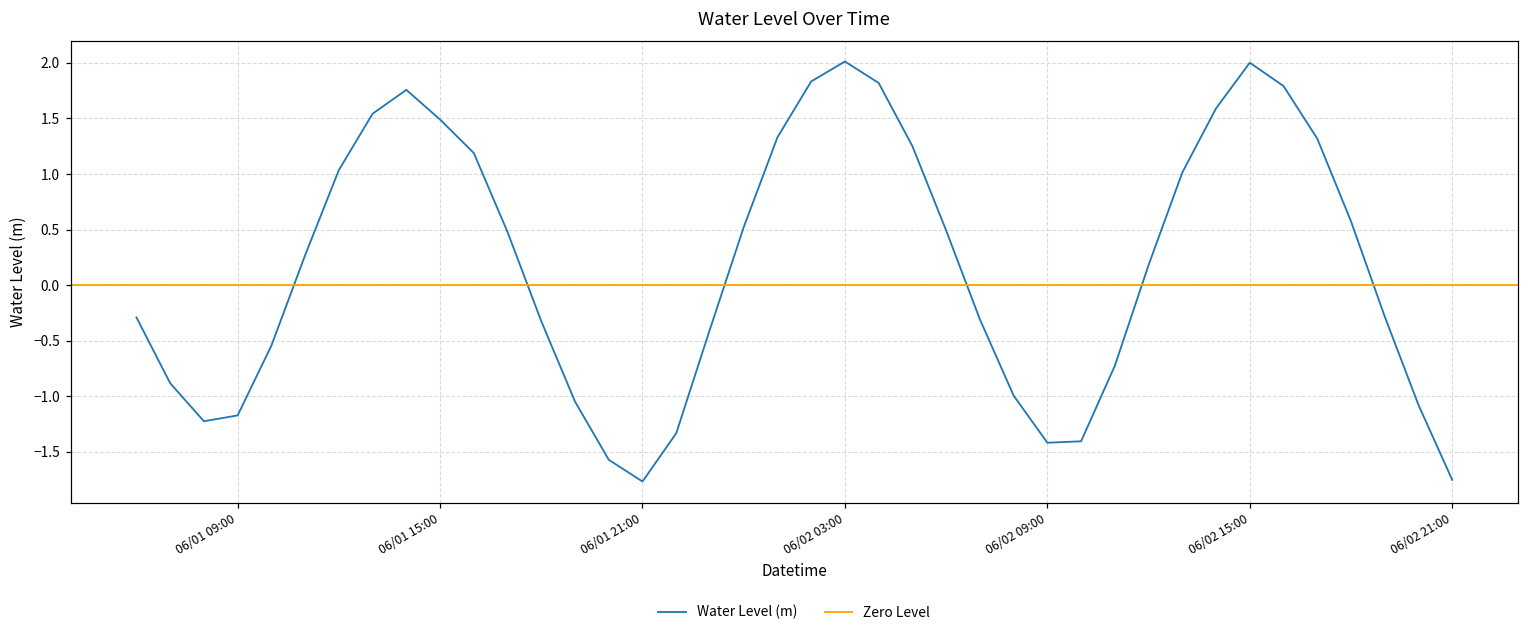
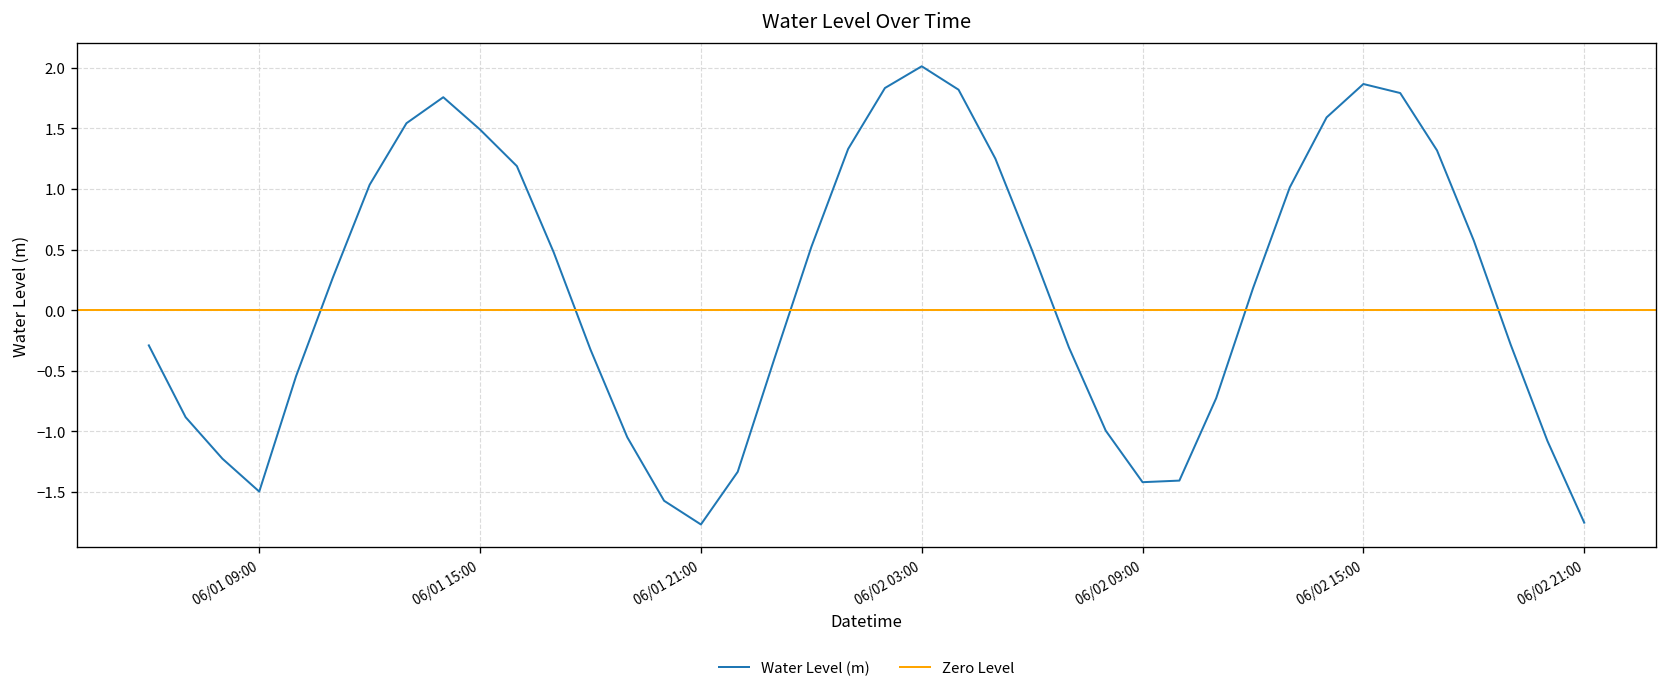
06/01 09:00: -1.17 -> -1.50
06/02 15:00: 2.00 -> 1.87
